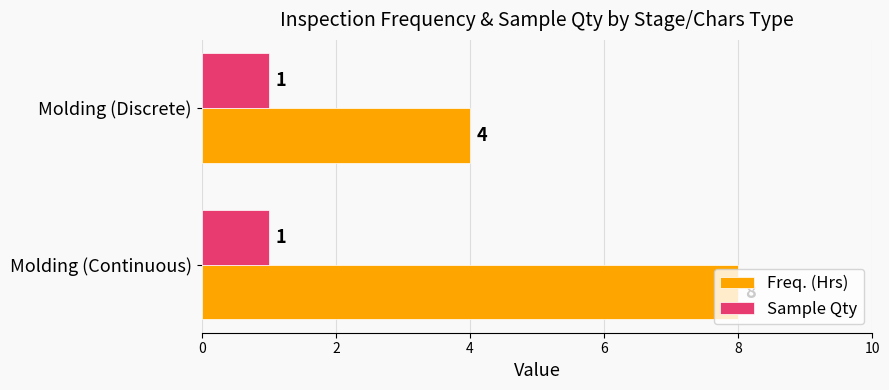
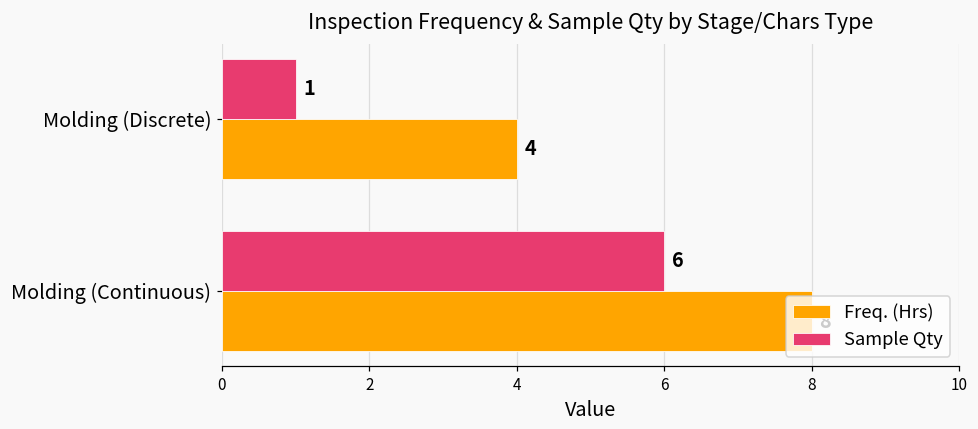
Sample Qty, Molding (Continuous): 1 -> 6
